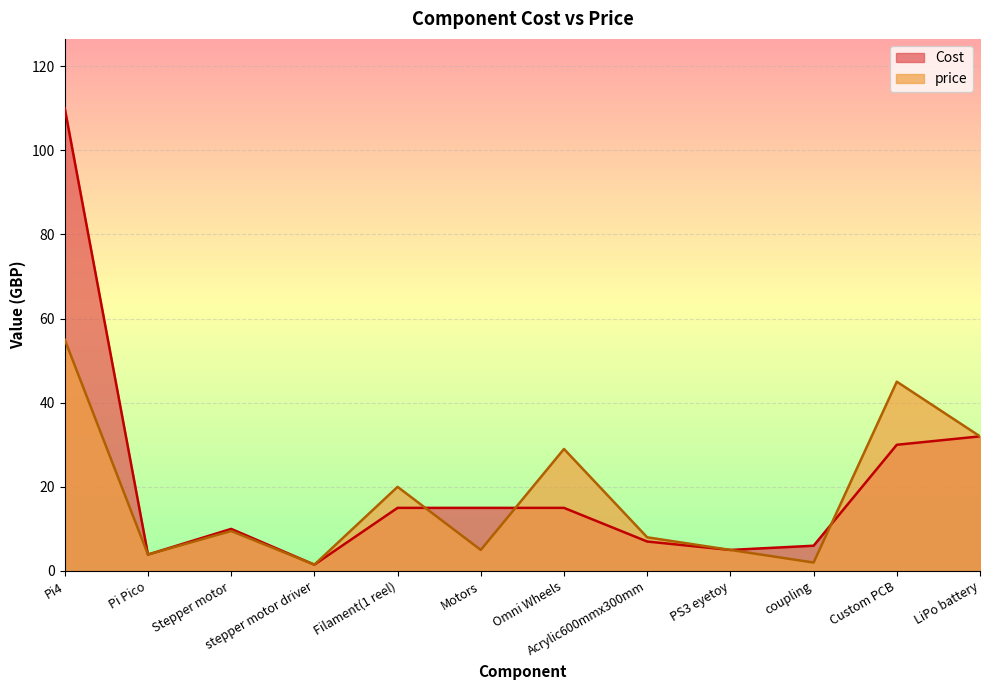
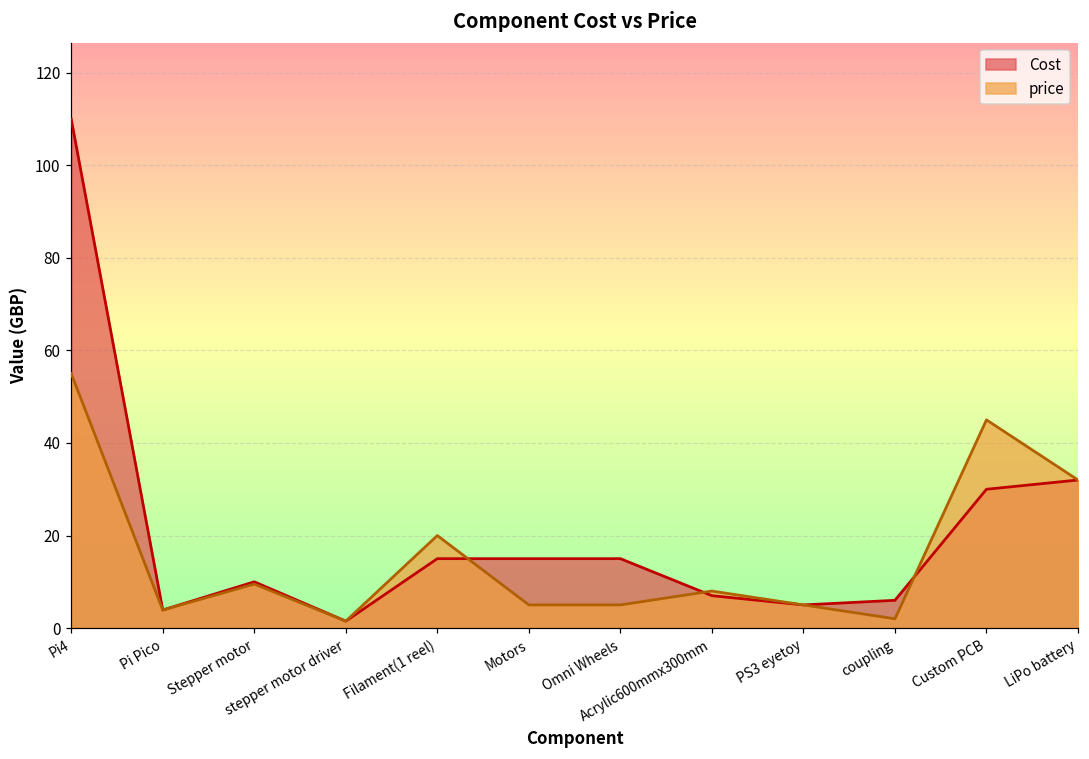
price, Omni Wheels: 29 -> 5
